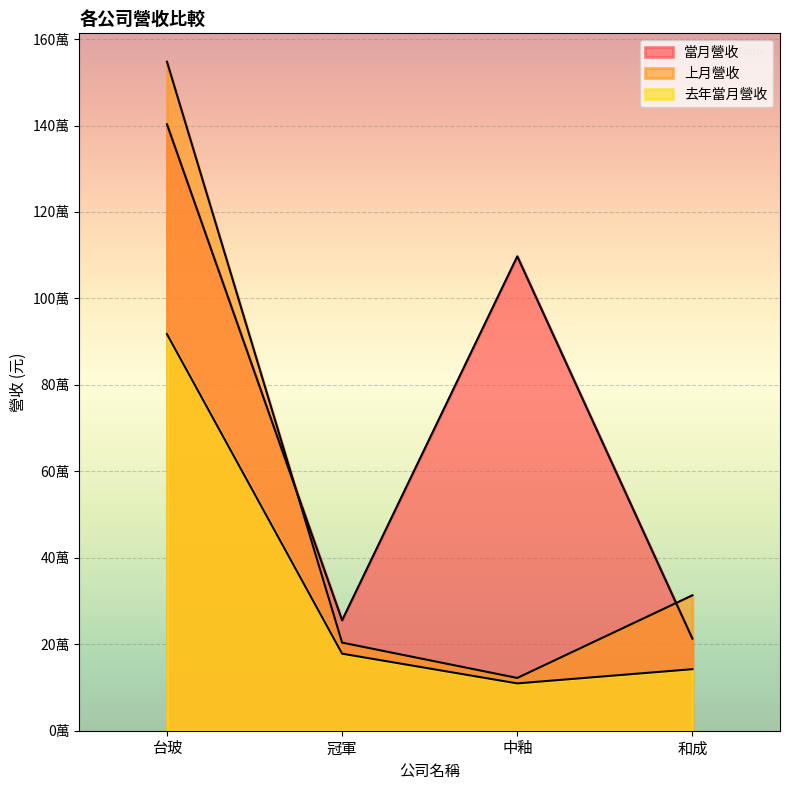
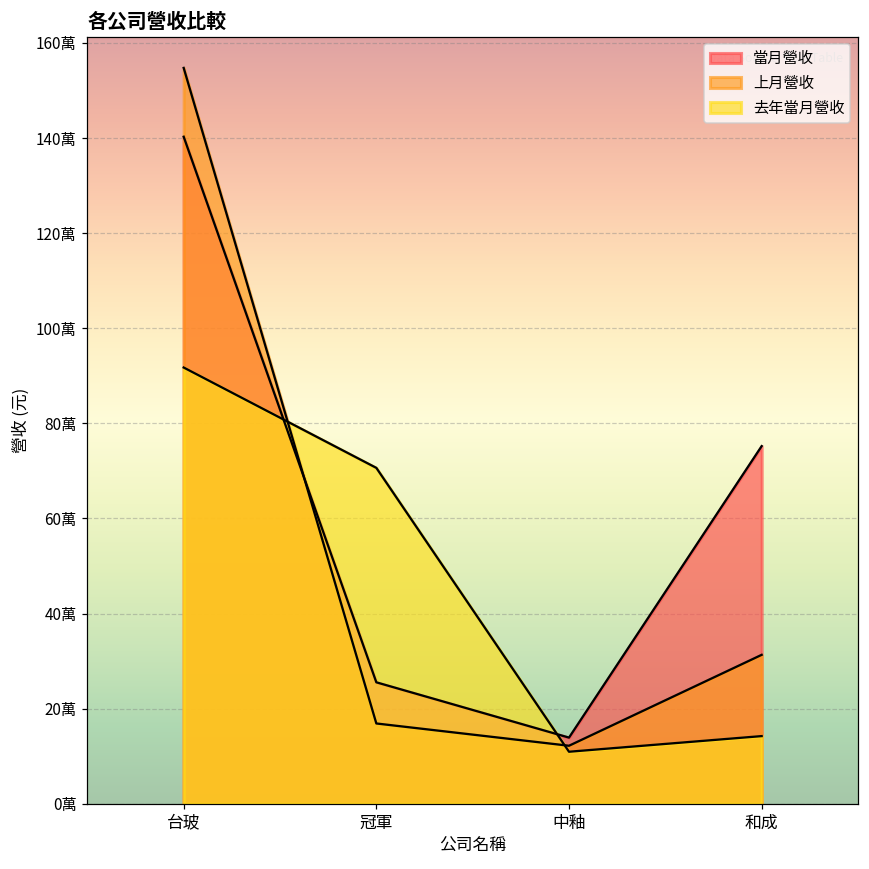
上月營收, 冠軍: 20萬 -> 17萬
去年當月營收, 冠軍: 18萬 -> 71萬
當月營收, 中釉: 110萬 -> 14萬
當月營收, 和成: 21萬 -> 75萬
